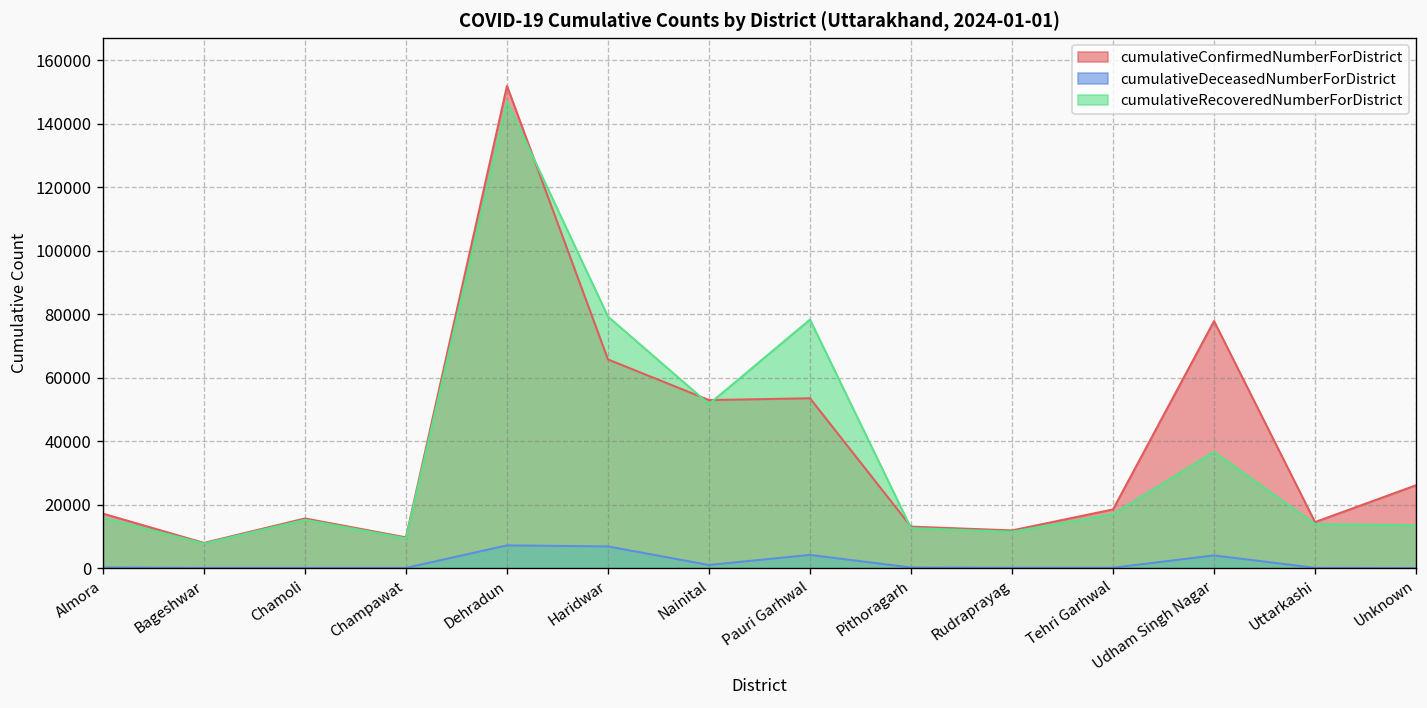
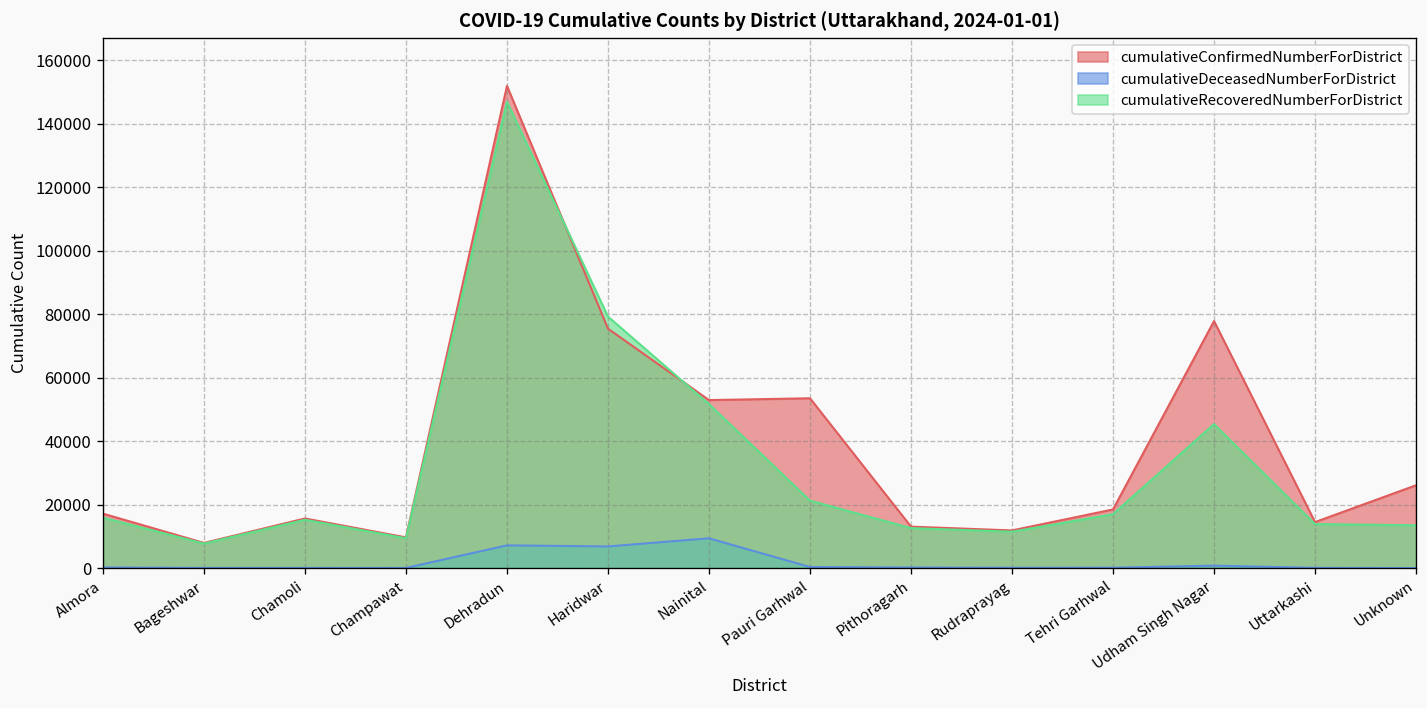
cumulativeConfirmedNumberForDistrict, Haridwar: 66000 -> 75000
cumulativeDeceasedNumberForDistrict, Nainital: 1000 -> 9000
cumulativeDeceasedNumberForDistrict, Pauri Garhwal: 4000 -> 0
cumulativeRecoveredNumberForDistrict, Pauri Garhwal: 78000 -> 21000
cumulativeDeceasedNumberForDistrict, Udham Singh Nagar: 4000 -> 1000
cumulativeRecoveredNumberForDistrict, Udham Singh Nagar: 37000 -> 45000
